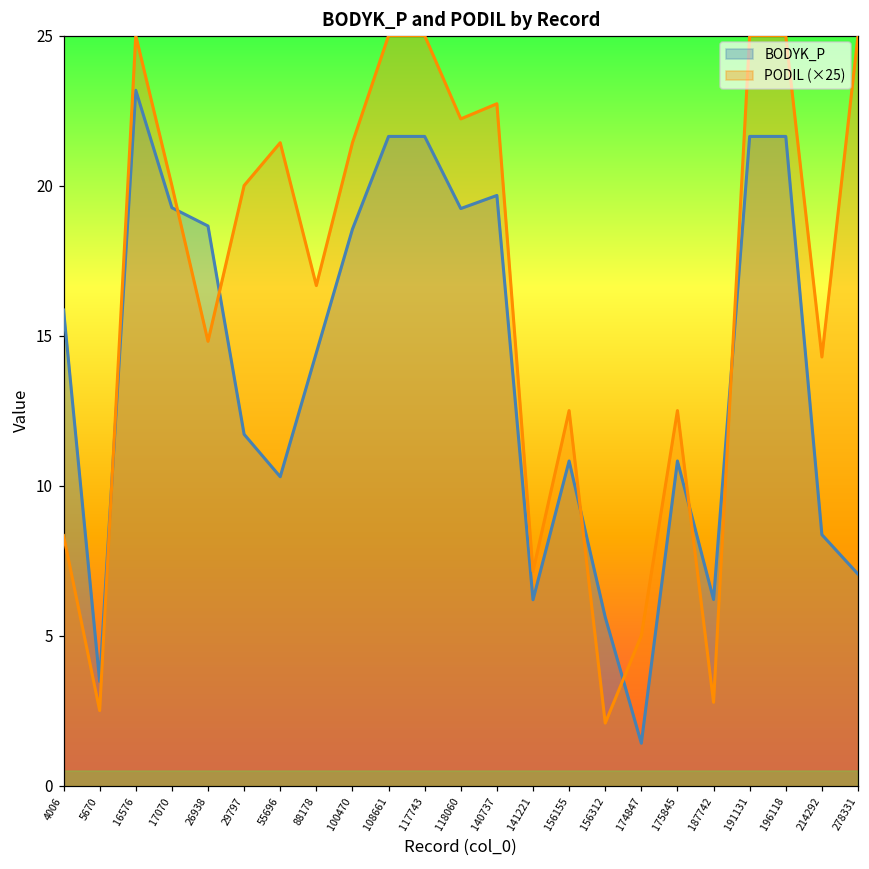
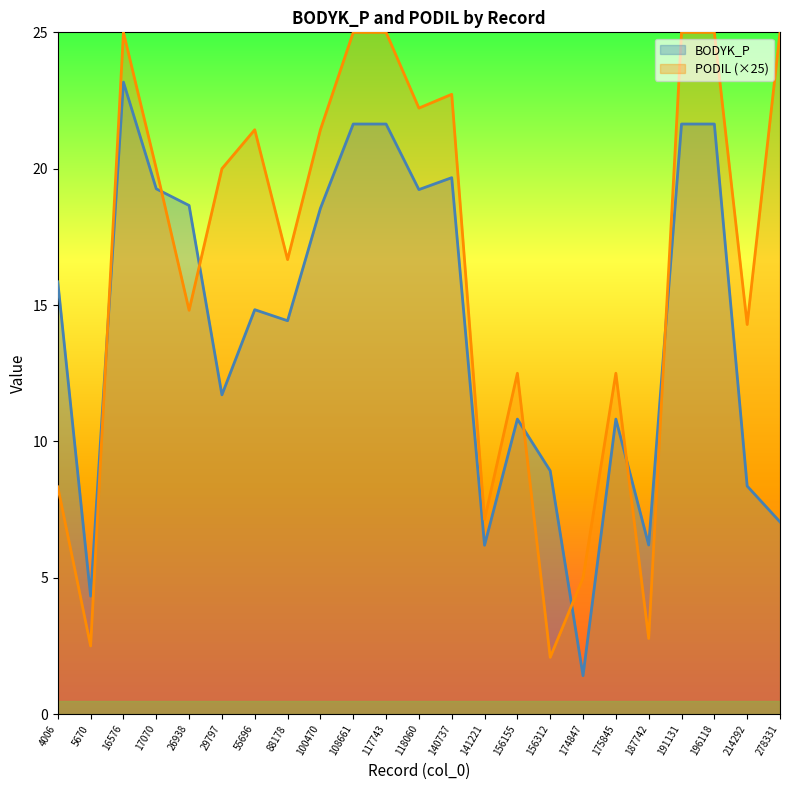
BODYK_P, 5670: 3.5 -> 4.3
BODYK_P, 55696: 10.3 -> 14.8
BODYK_P, 156312: 5.6 -> 8.9
